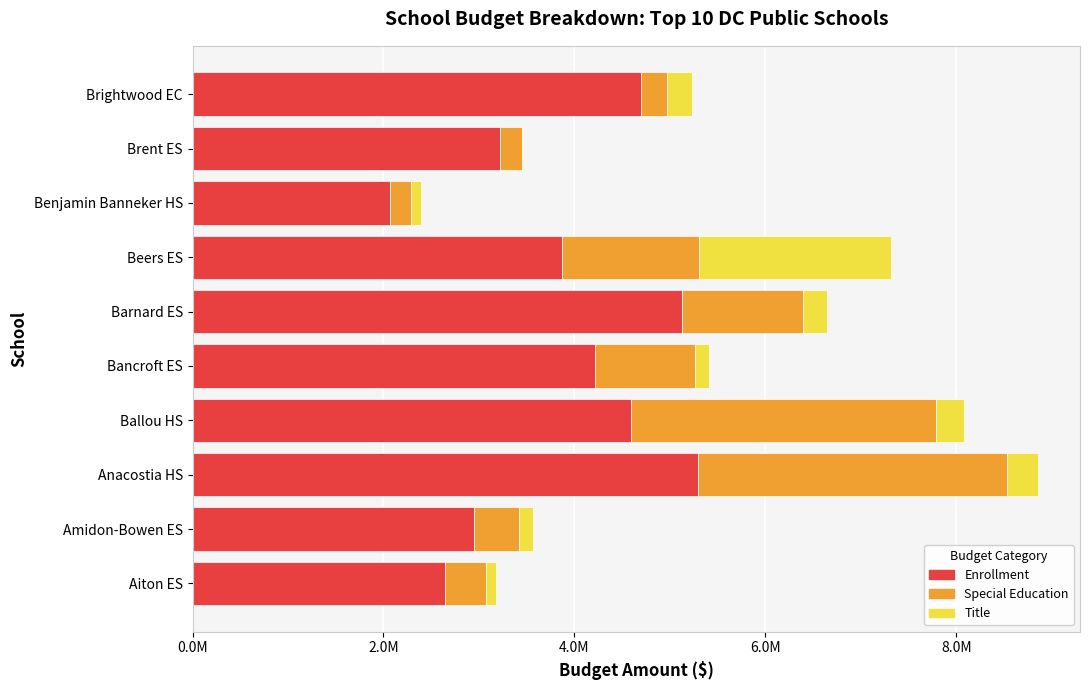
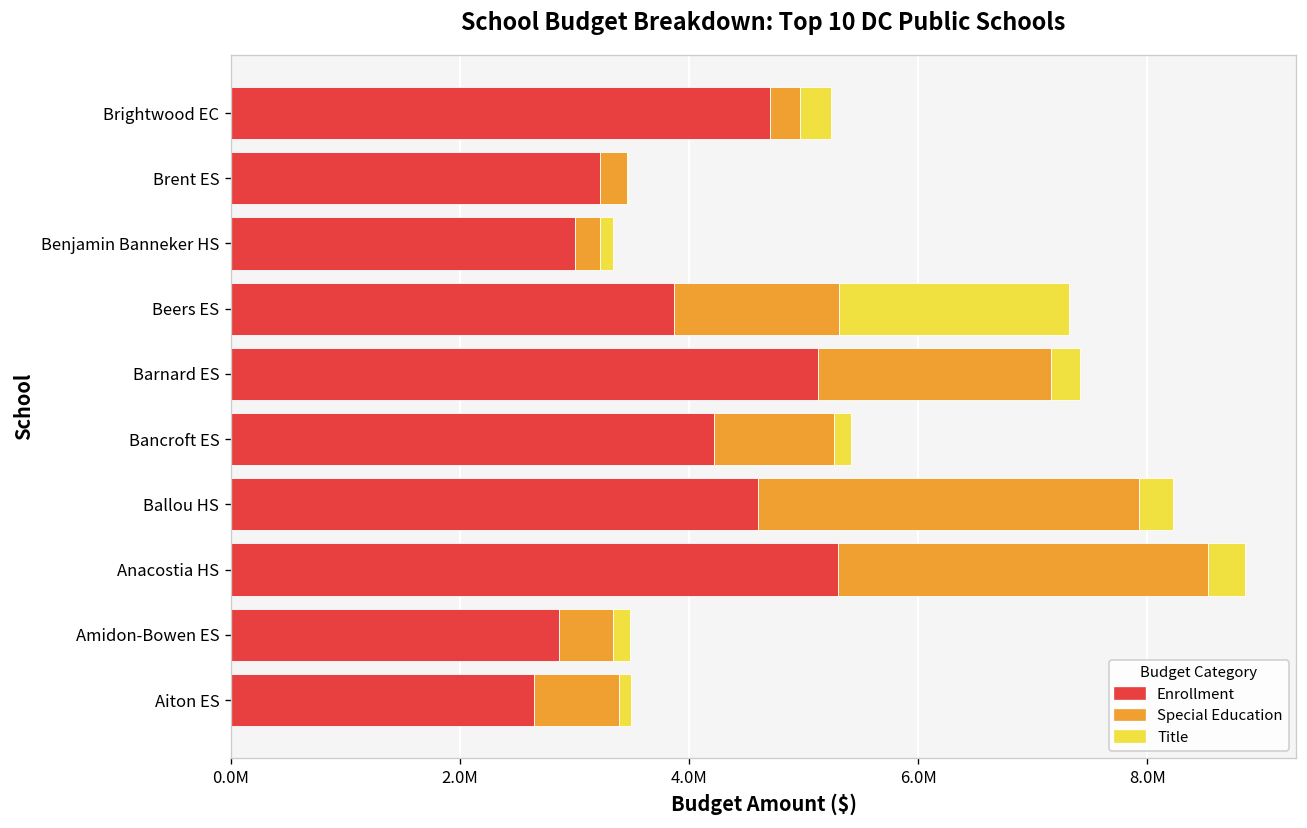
Enrollment, Benjamin Banneker HS: 2100000 -> 3000000
Special Education, Barnard ES: 1300000 -> 2000000
Special Education, Ballou HS: 3200000 -> 3300000
Enrollment, Amidon-Bowen ES: 3000000 -> 2900000
Special Education, Aiton ES: 400000 -> 700000
